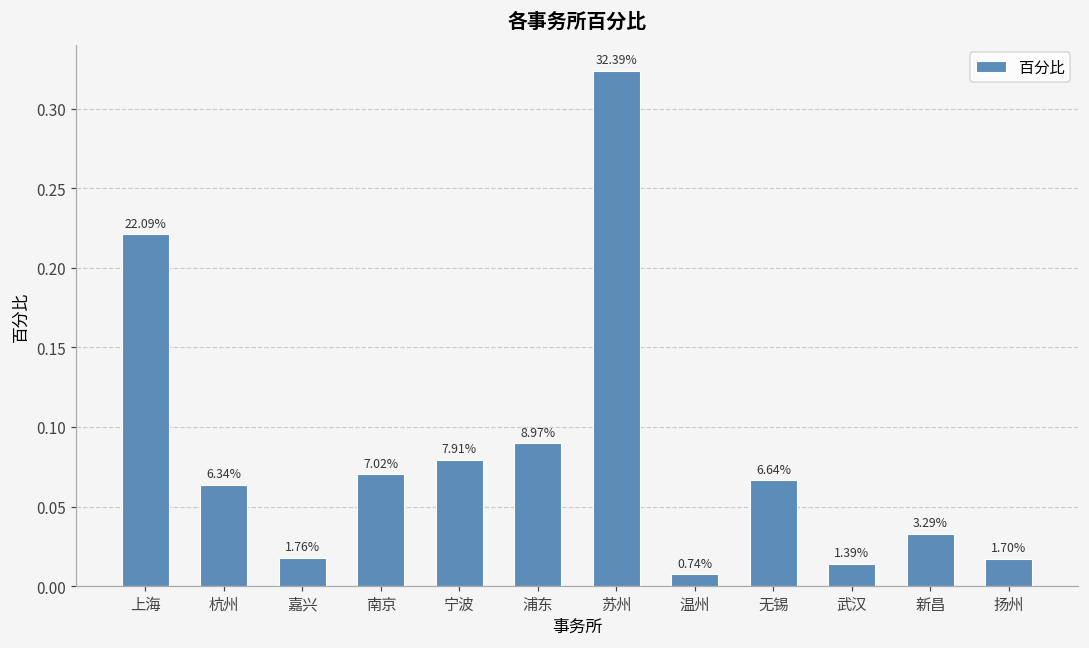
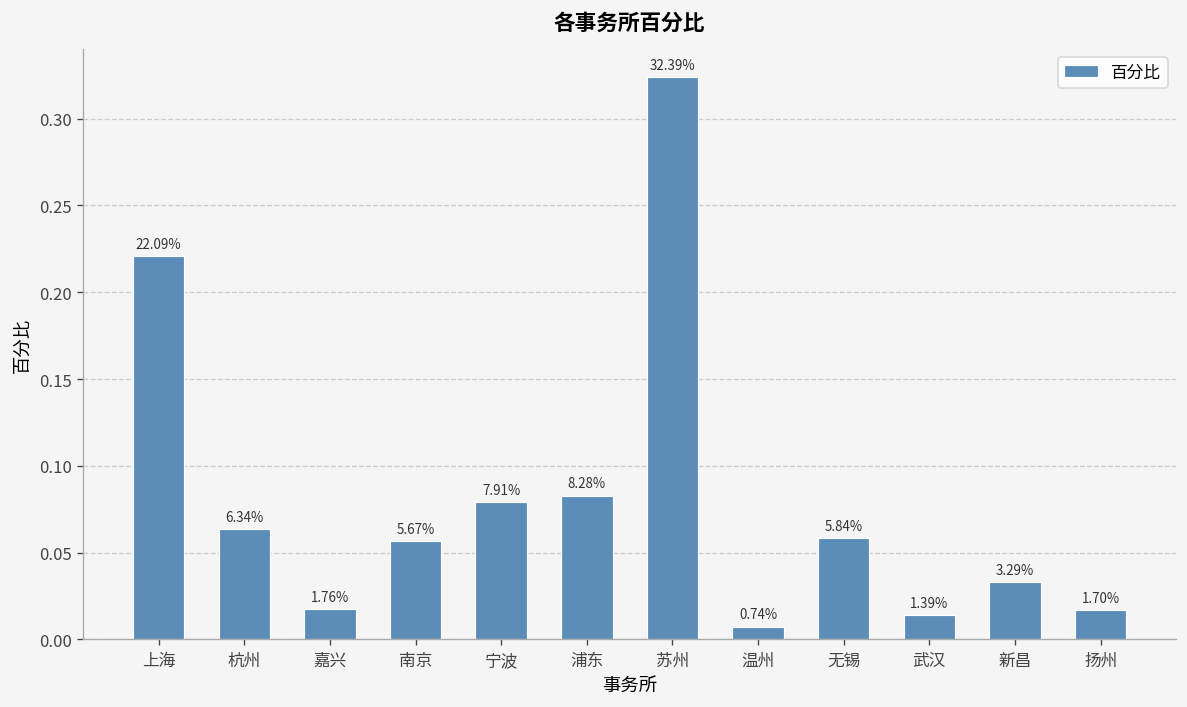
南京: 7.02% -> 5.67%
浦东: 8.97% -> 8.28%
无锡: 6.64% -> 5.84%
